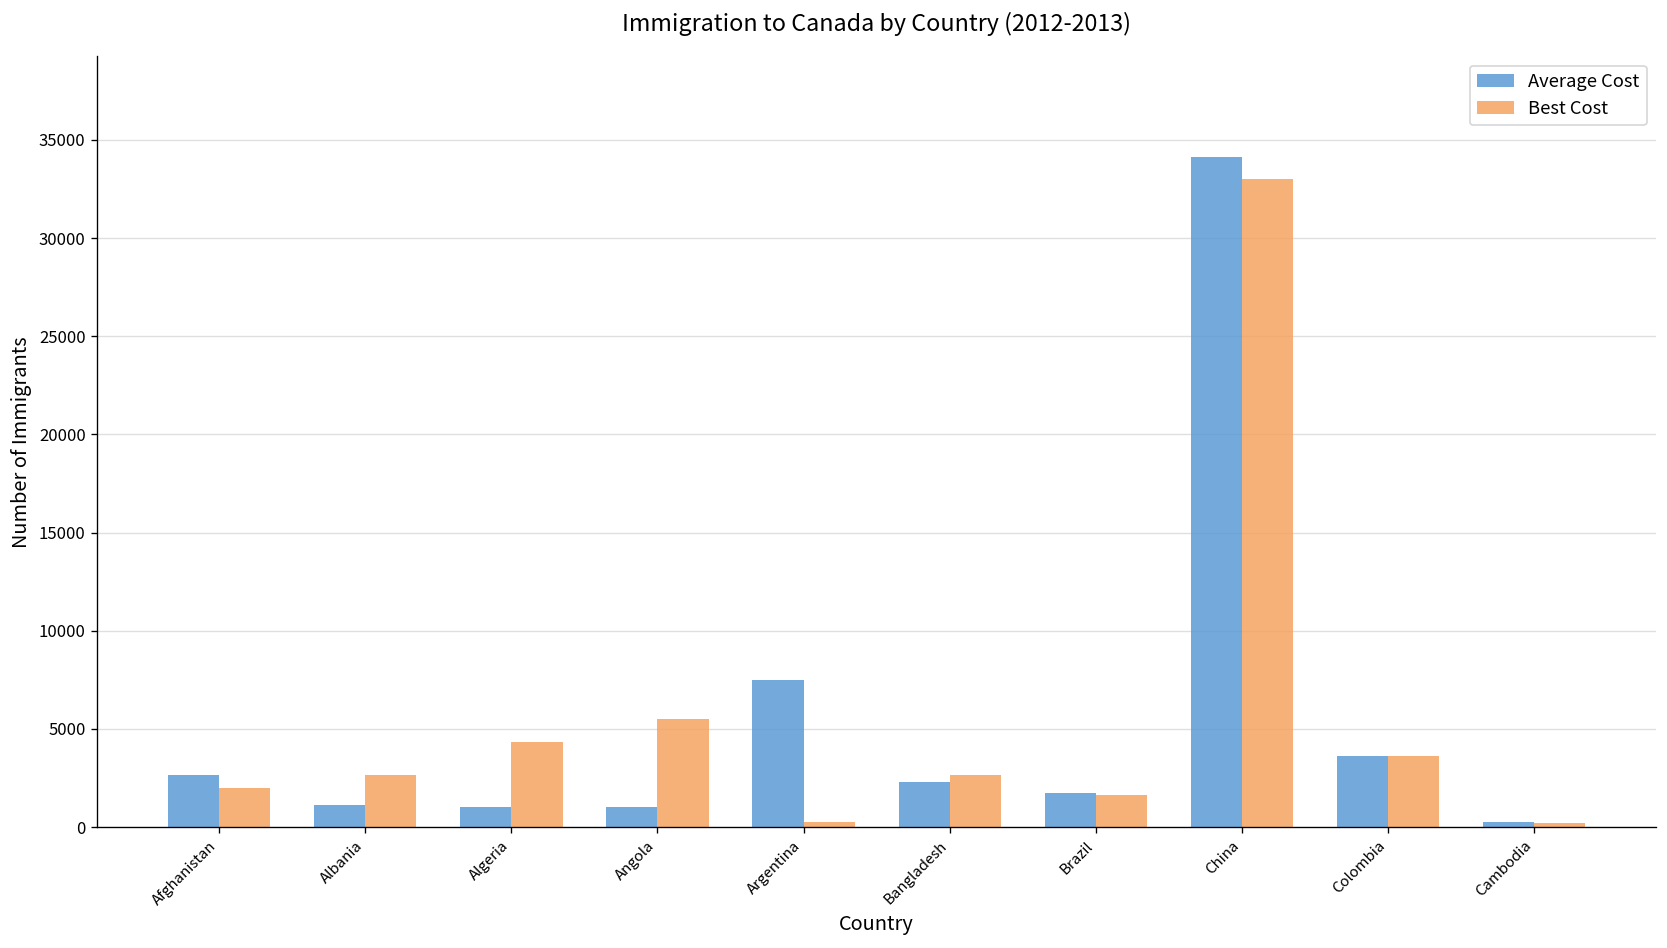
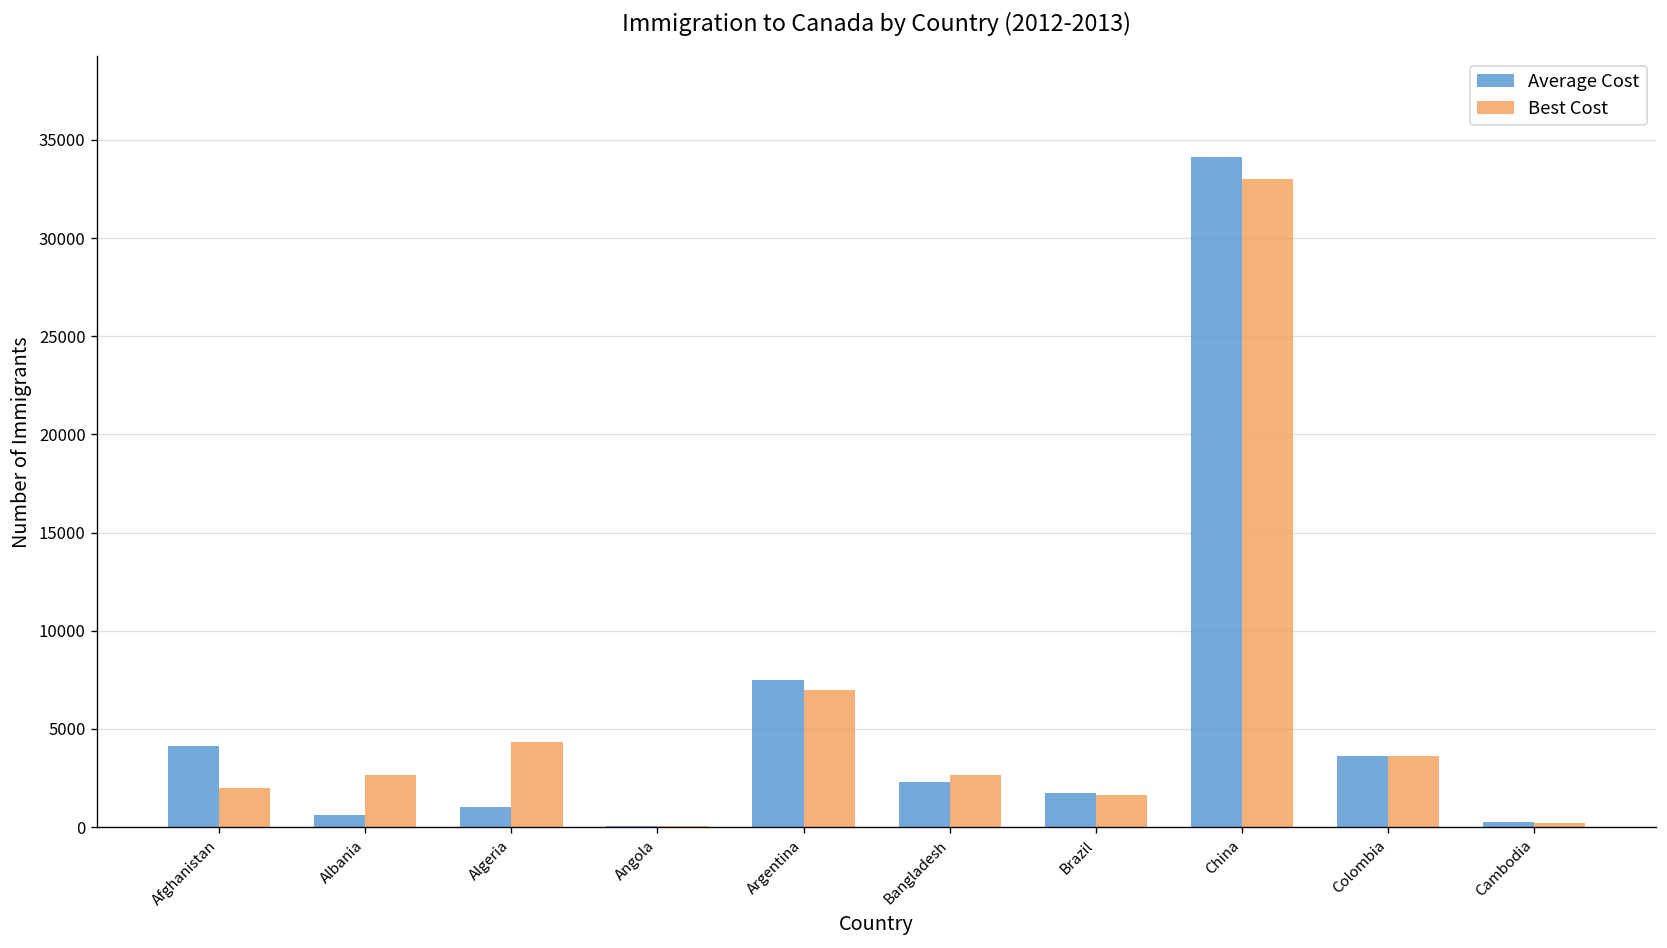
Average Cost, Afghanistan: 2600 -> 4200
Average Cost, Albania: 1100 -> 600
Average Cost, Angola: 1000 -> 0
Best Cost, Angola: 5500 -> 0
Best Cost, Argentina: 300 -> 7000
